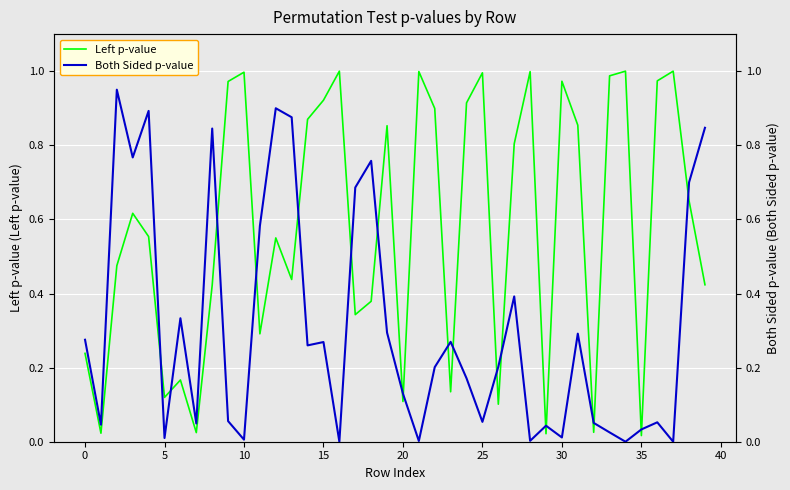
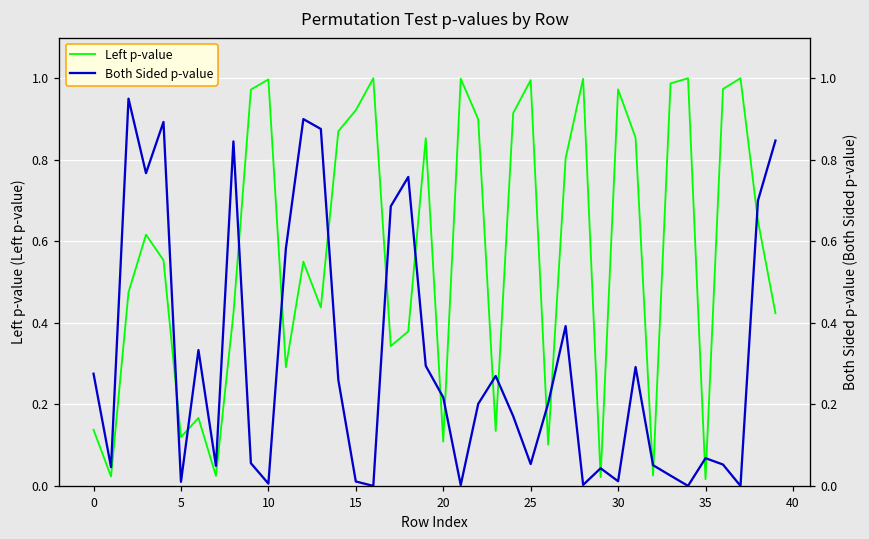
Left p-value, 0: 0.24 -> 0.14
Both Sided p-value, 15: 0.27 -> 0.01
Both Sided p-value, 20: 0.13 -> 0.22
Both Sided p-value, 35: 0.03 -> 0.07
